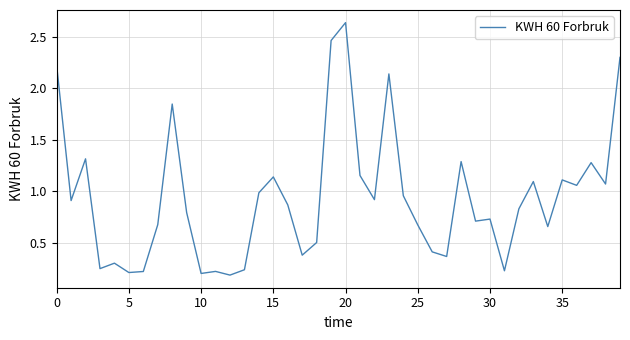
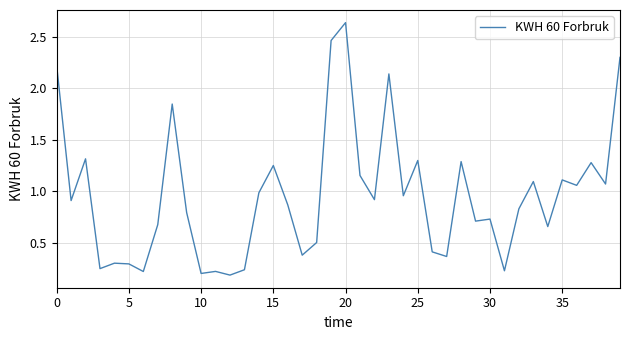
5: 0.21 -> 0.29
15: 1.14 -> 1.25
25: 0.67 -> 1.30
